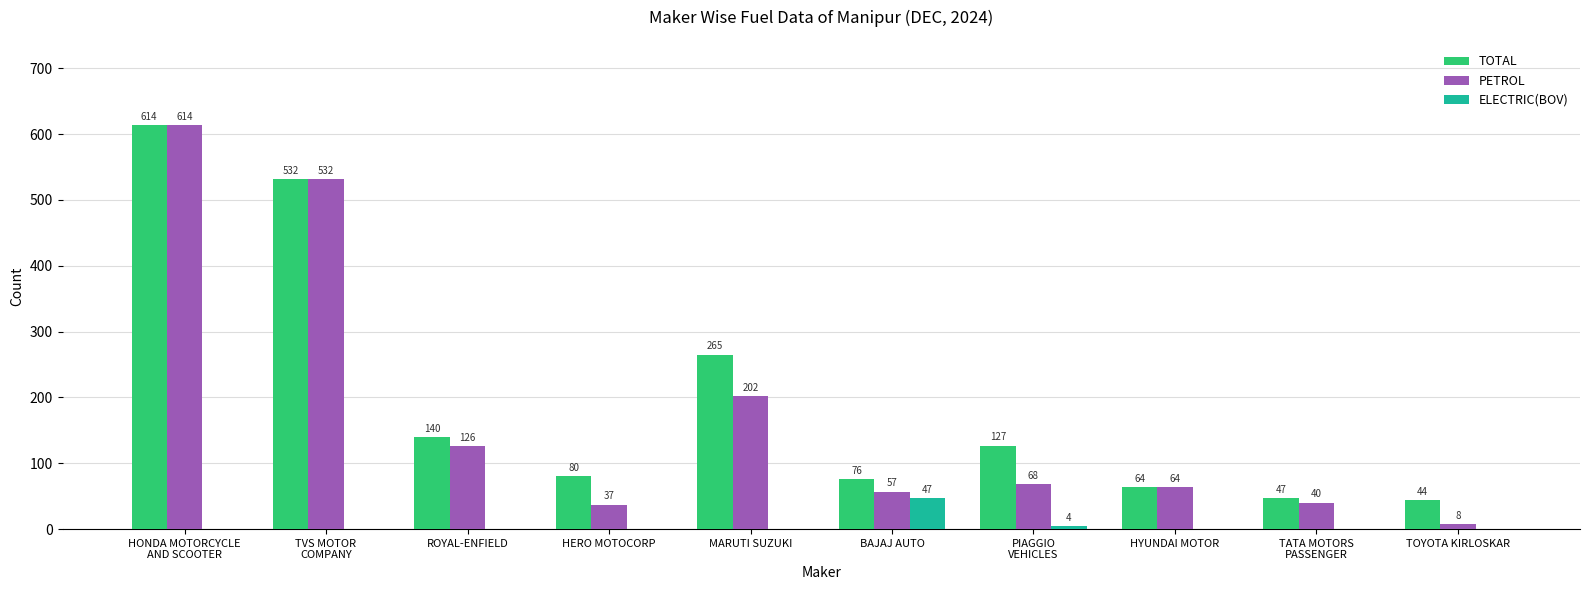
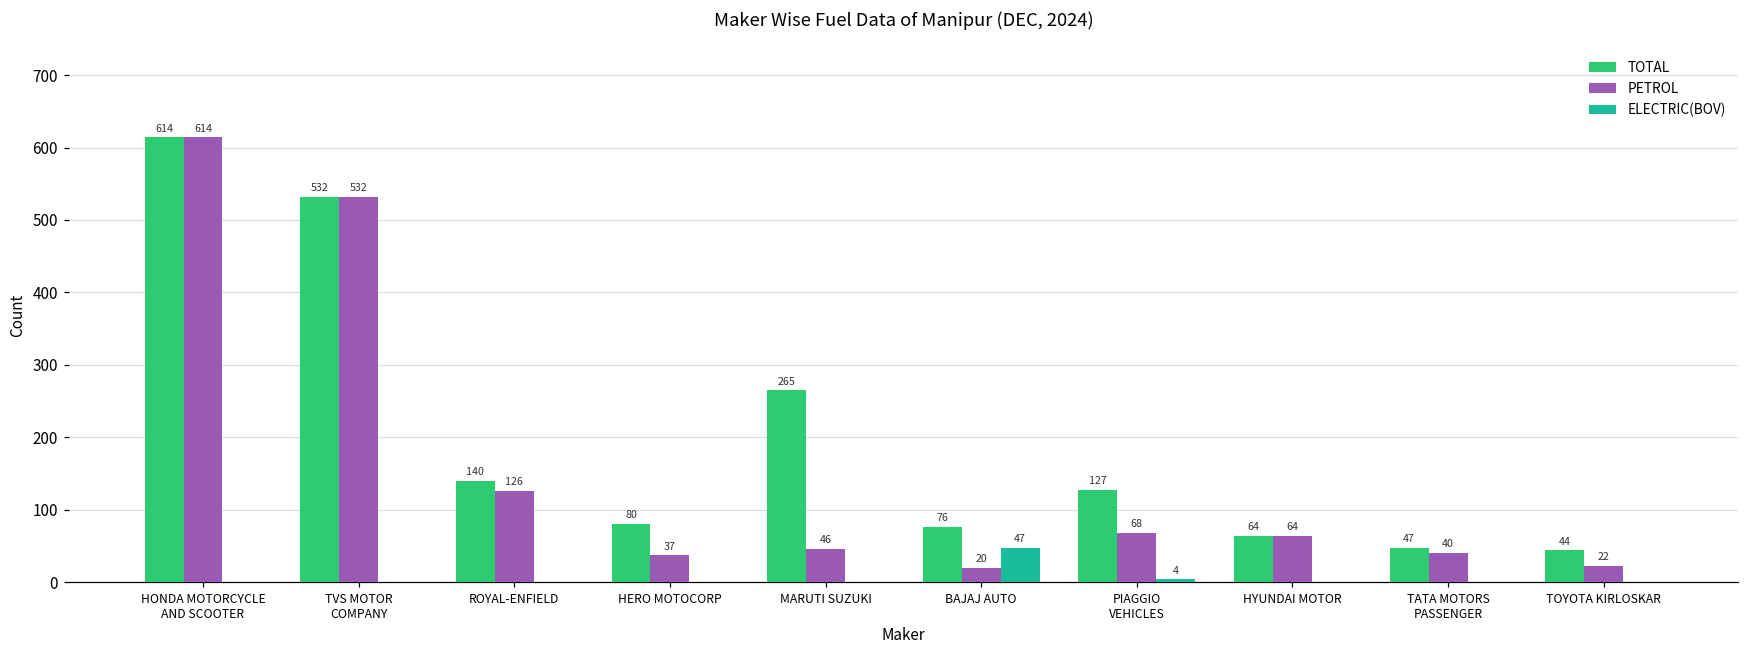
PETROL, MARUTI SUZUKI: 202 -> 46
PETROL, BAJAJ AUTO: 57 -> 20
PETROL, TOYOTA KIRLOSKAR: 8 -> 22
